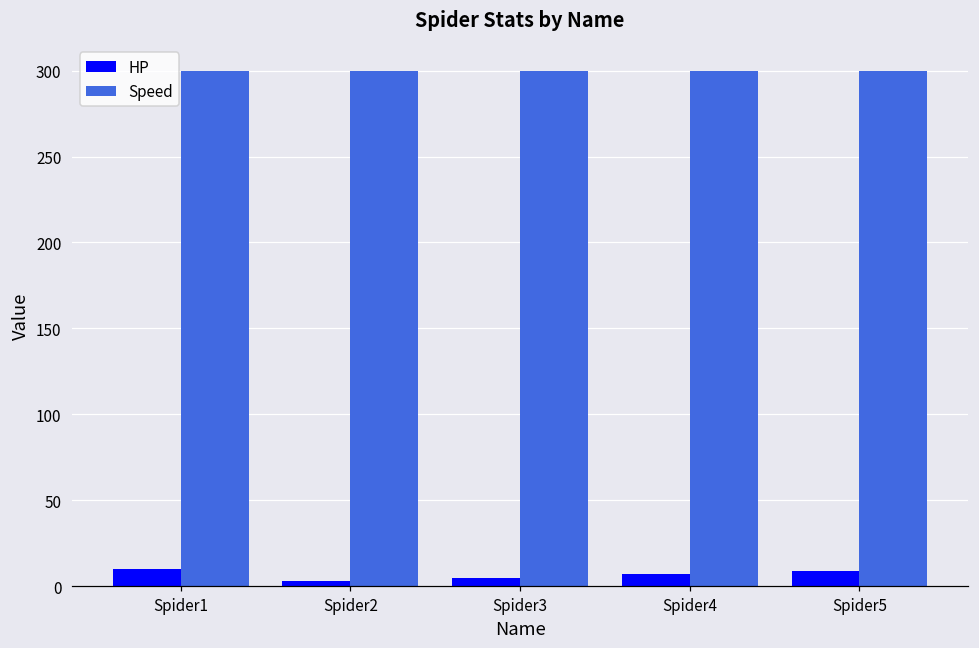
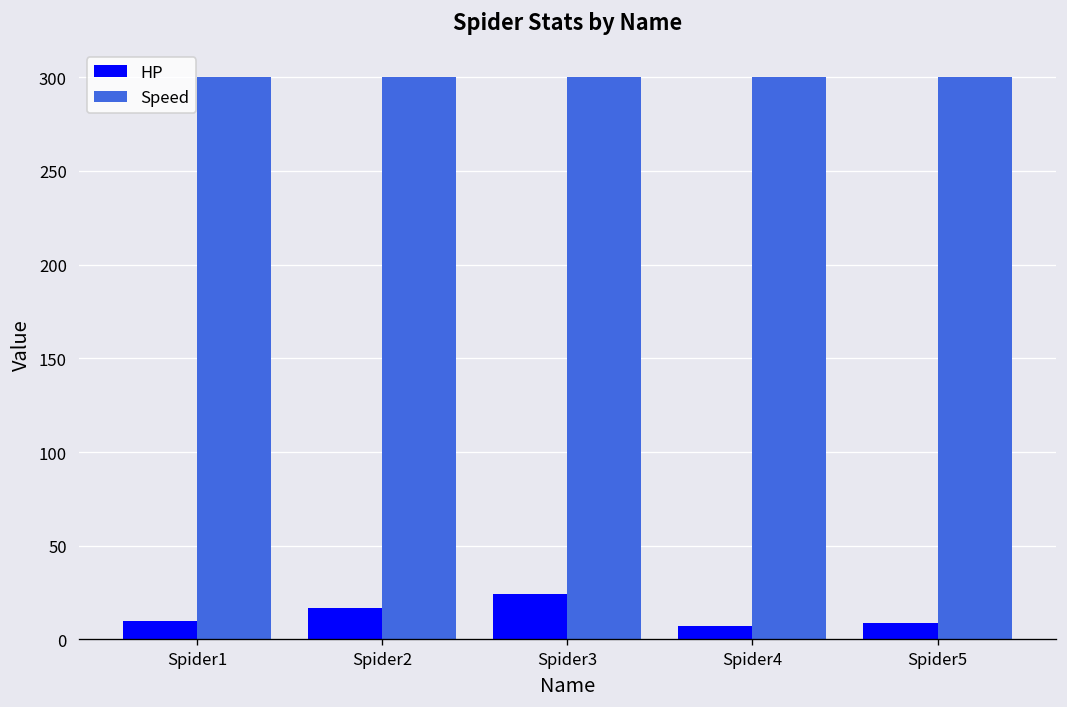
HP, Spider2: 3 -> 17
HP, Spider3: 5 -> 24
